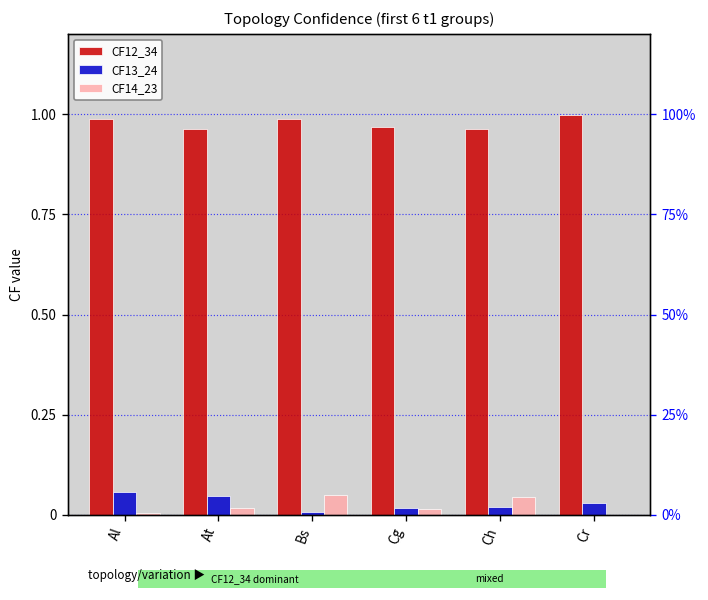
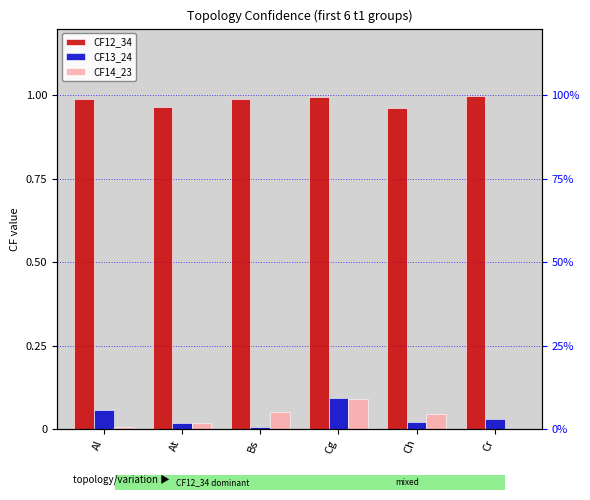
CF13_24, At: 0.05 -> 0.02
CF12_34, Cg: 0.97 -> 0.99
CF13_24, Cg: 0.02 -> 0.09
CF14_23, Cg: 0.01 -> 0.09
